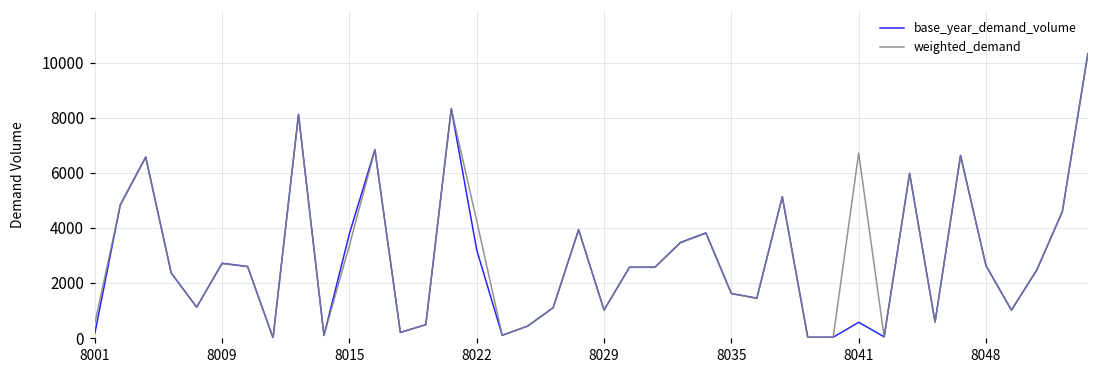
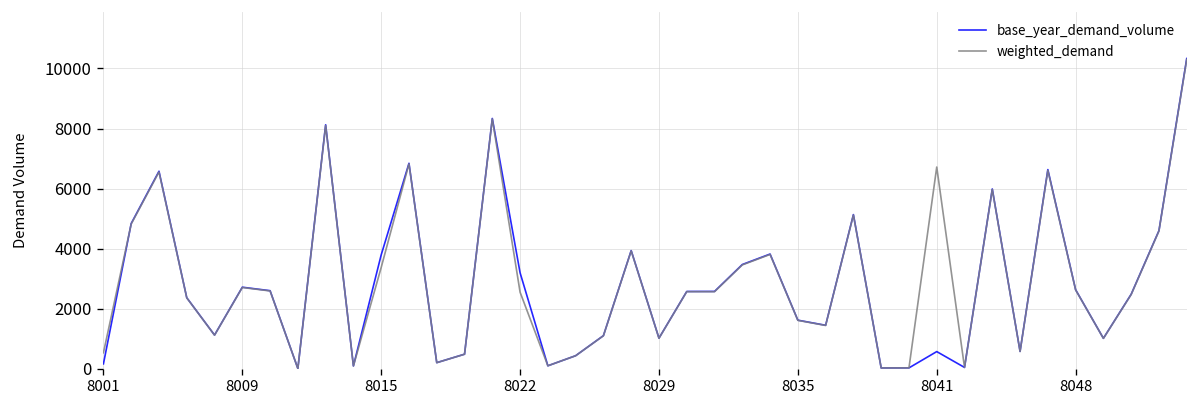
weighted_demand, 8022: 4200 -> 2500
